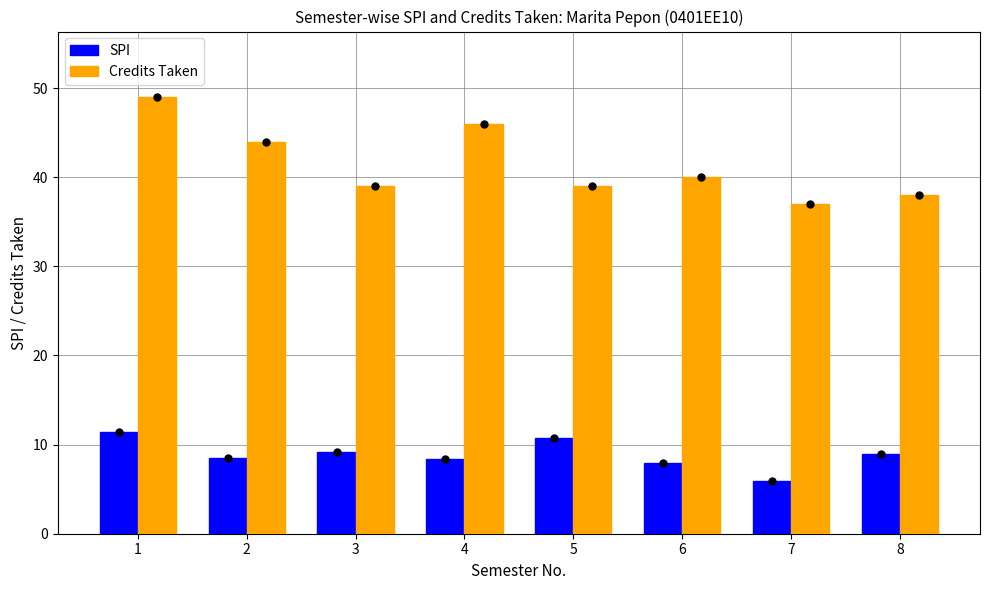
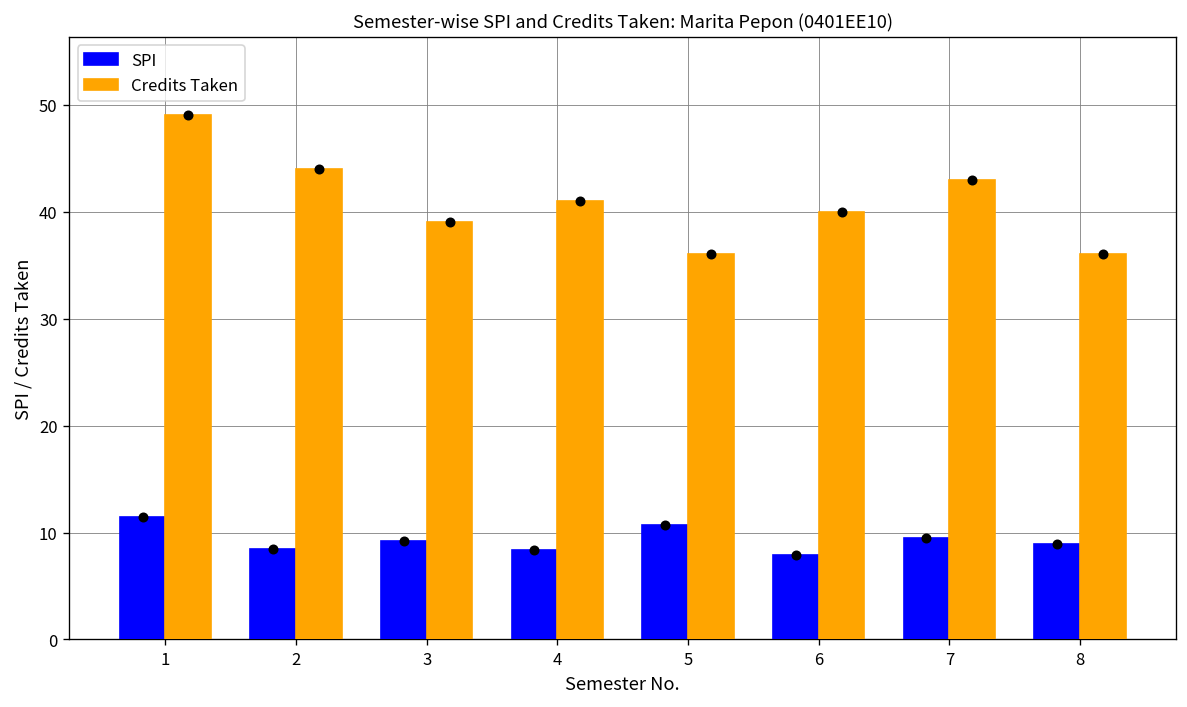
Credits Taken, 4: 46 -> 41
Credits Taken, 5: 39 -> 36
SPI, 7: 6 -> 10
Credits Taken, 7: 37 -> 43
Credits Taken, 8: 38 -> 36
